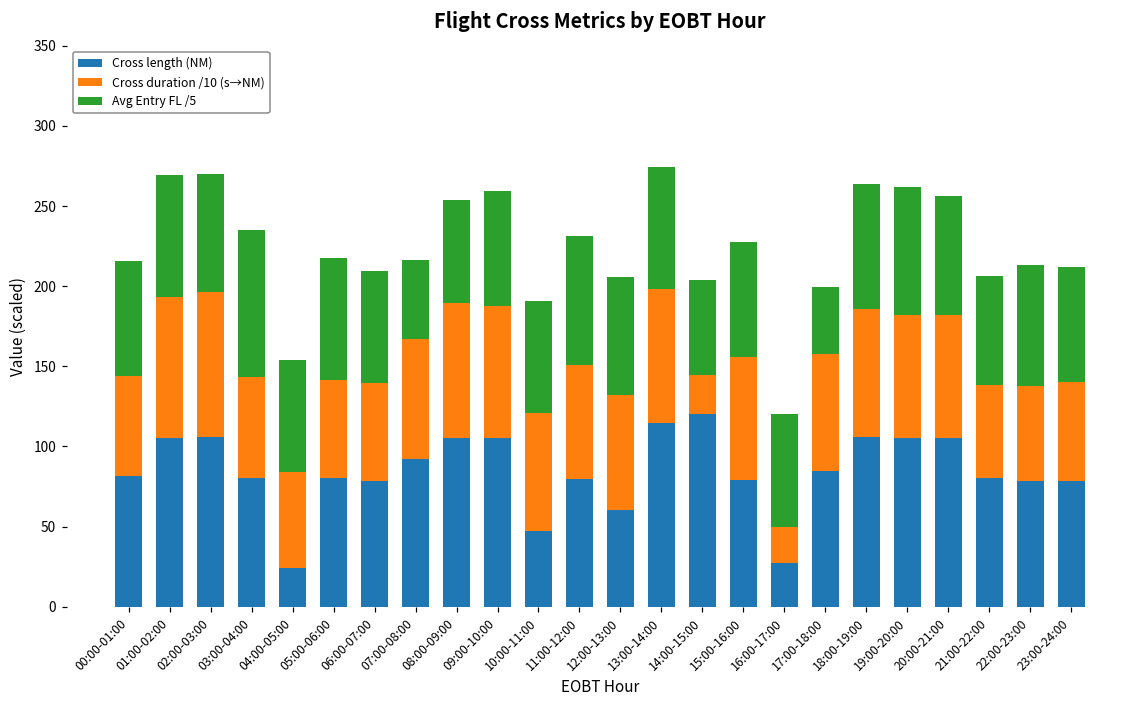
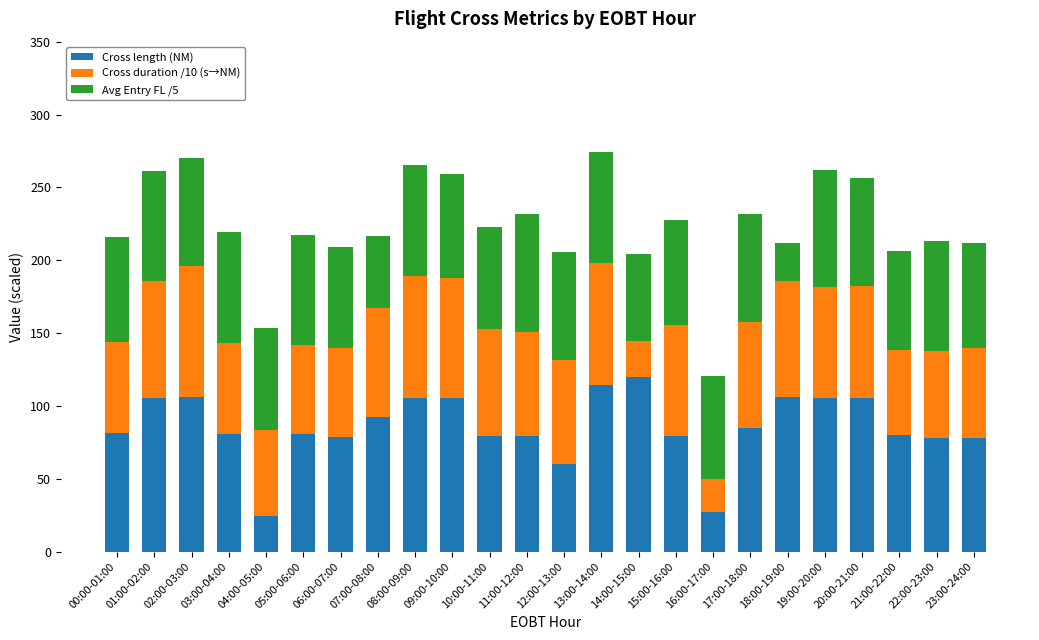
Cross duration /10 (s→NM), 01:00-02:00: 88 -> 80
Avg Entry FL /5, 03:00-04:00: 92 -> 76
Avg Entry FL /5, 08:00-09:00: 65 -> 76
Cross length (NM), 10:00-11:00: 47 -> 79
Avg Entry FL /5, 17:00-18:00: 42 -> 74
Avg Entry FL /5, 18:00-19:00: 78 -> 26
